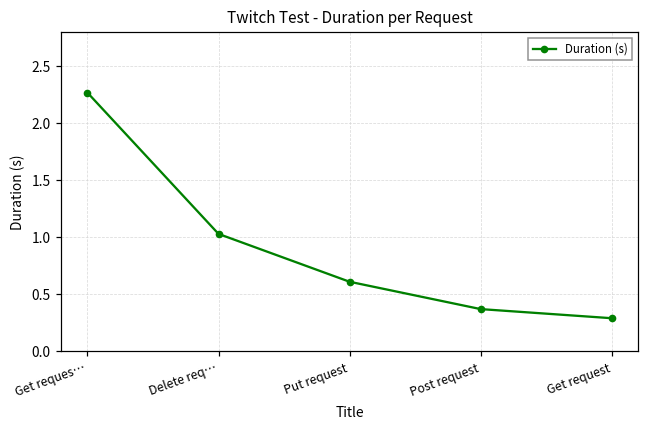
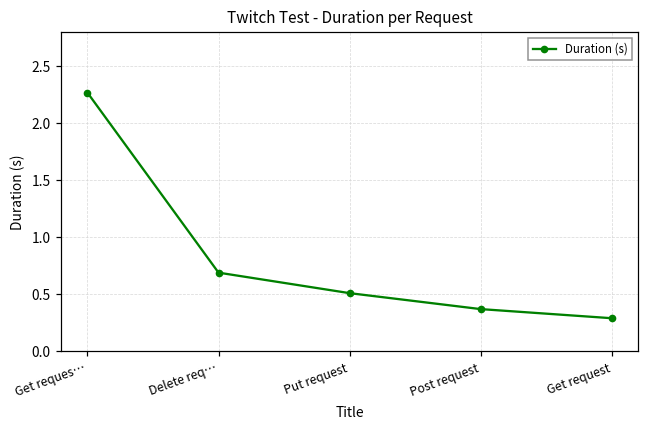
Delete req…: 1.03 -> 0.69
Put request: 0.61 -> 0.51
